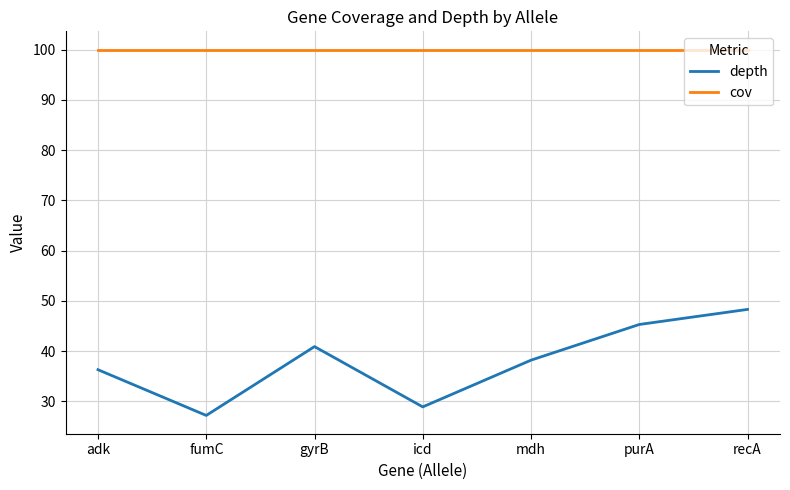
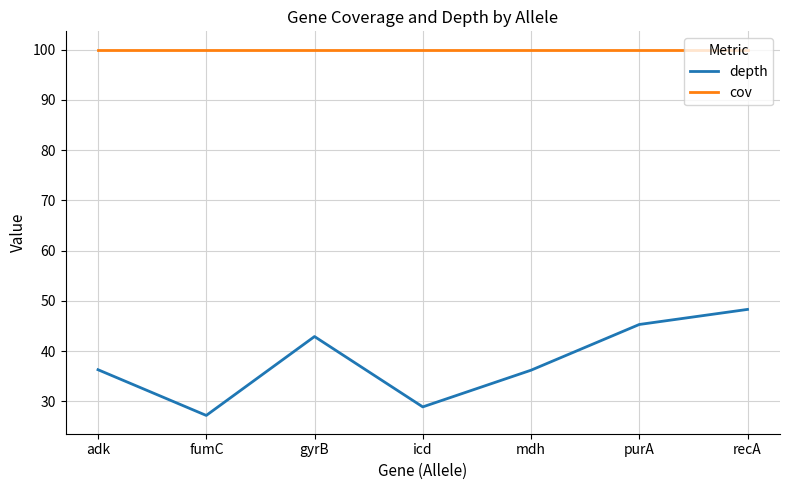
depth, gyrB: 41 -> 43
depth, mdh: 38 -> 36
